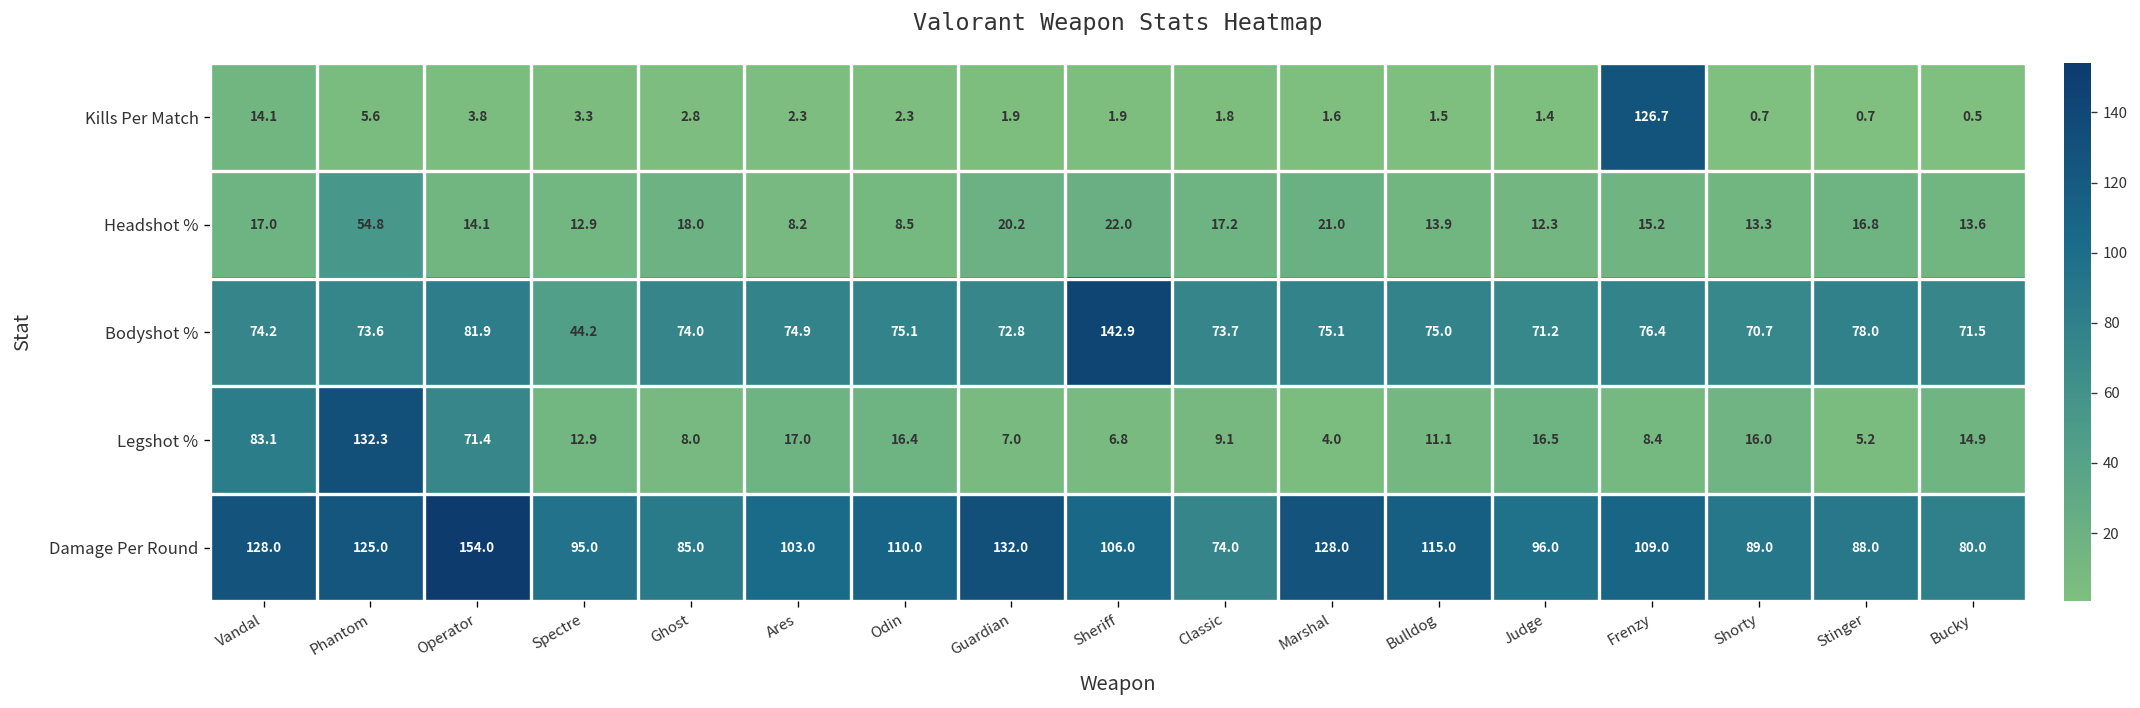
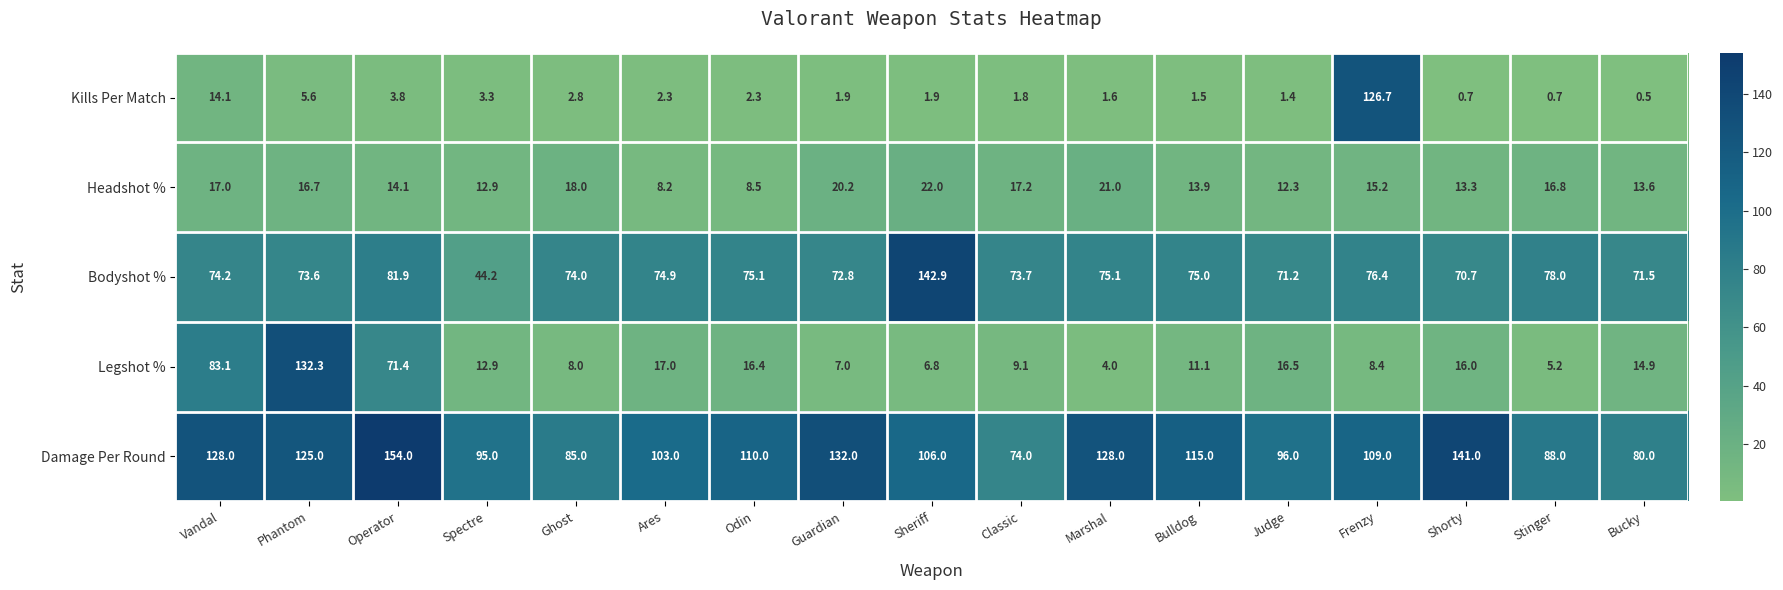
Headshot %, Phantom: 54.8 -> 16.7
Damage Per Round, Shorty: 89.0 -> 141.0
